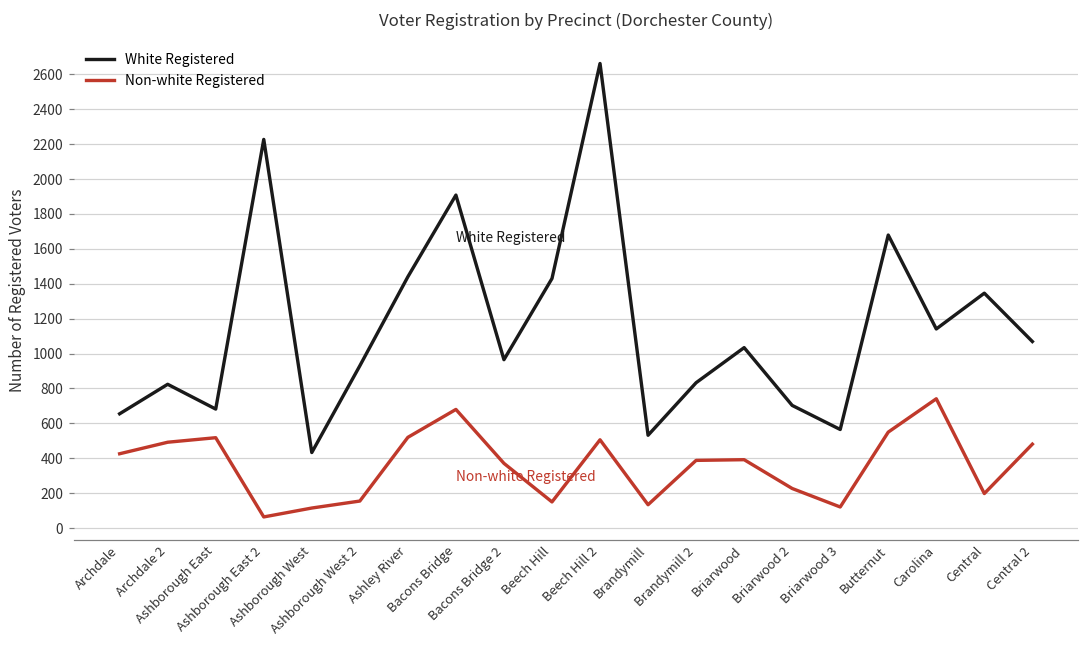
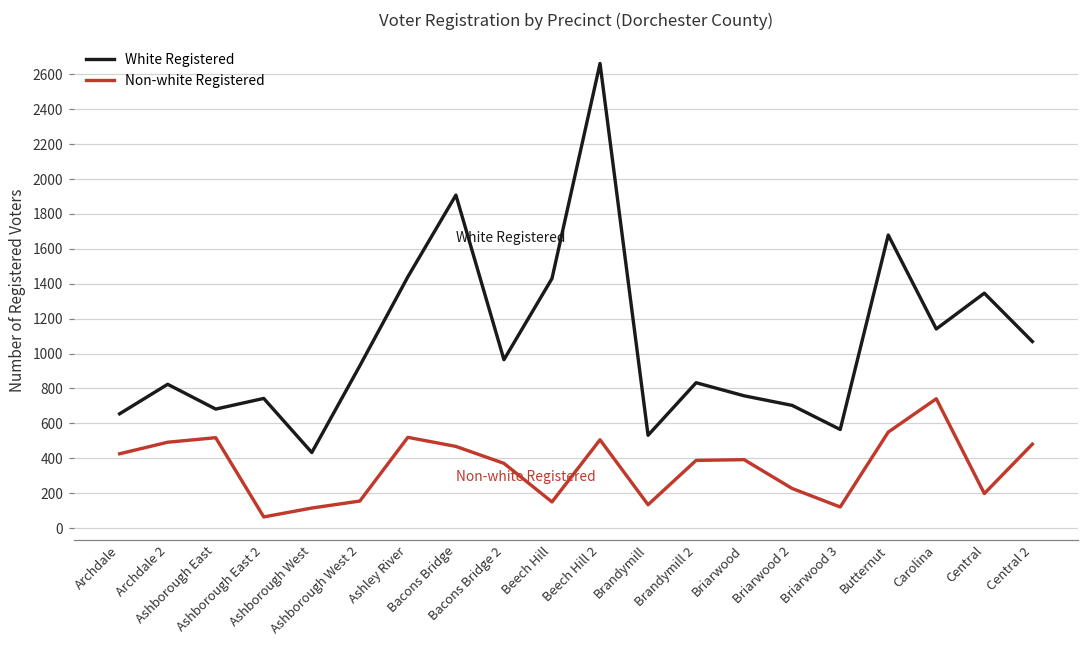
White Registered, Ashborough East 2: 2230 -> 740
Non-white Registered, Bacons Bridge: 680 -> 470
White Registered, Briarwood: 1030 -> 760
